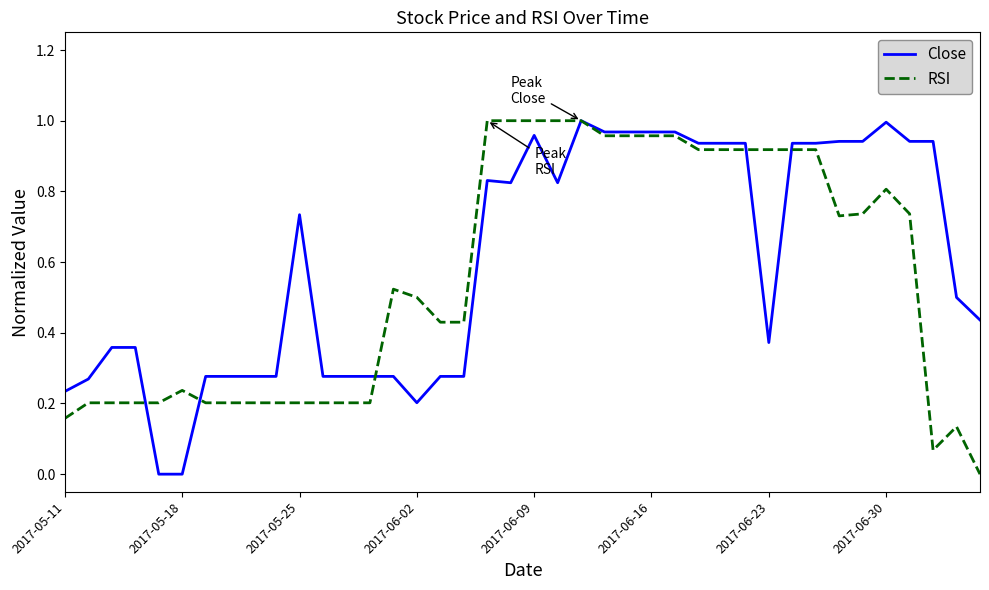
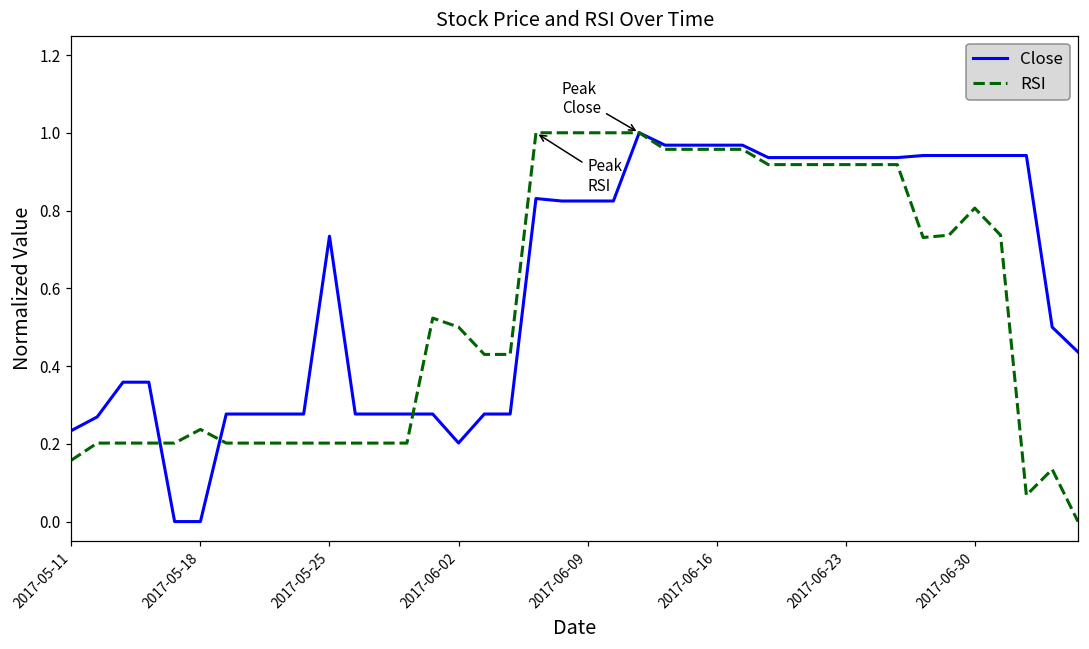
Close, 2017-06-09: 0.96 -> 0.82
Close, 2017-06-23: 0.37 -> 0.94
Close, 2017-06-30: 1.00 -> 0.94
